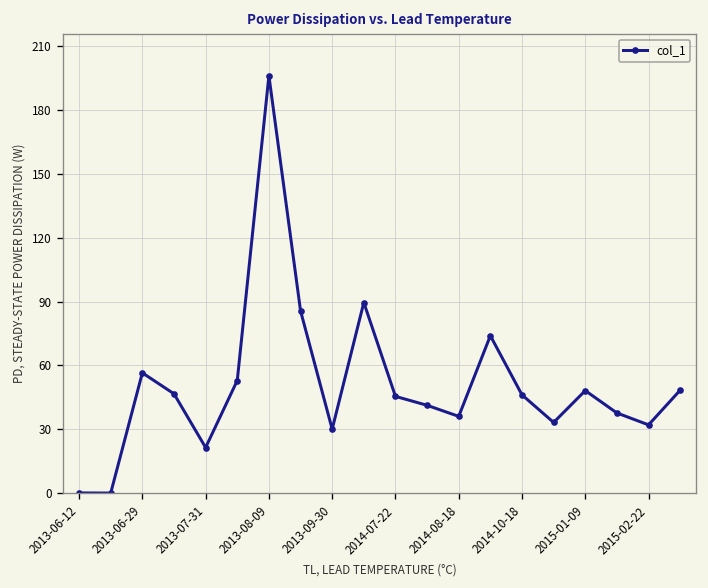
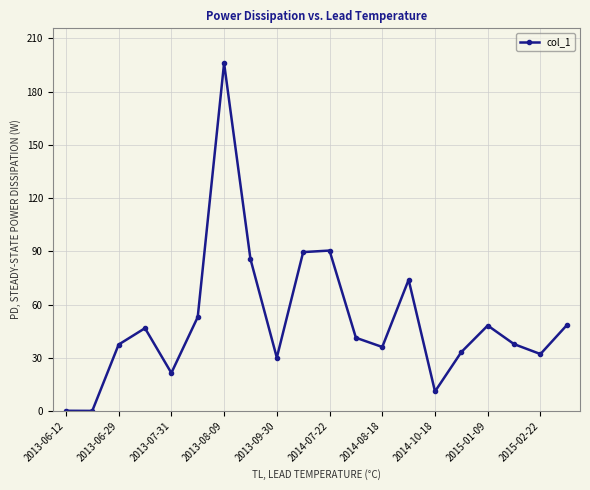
2013-06-29: 57 -> 37
2014-07-22: 45 -> 90
2014-10-18: 46 -> 11
